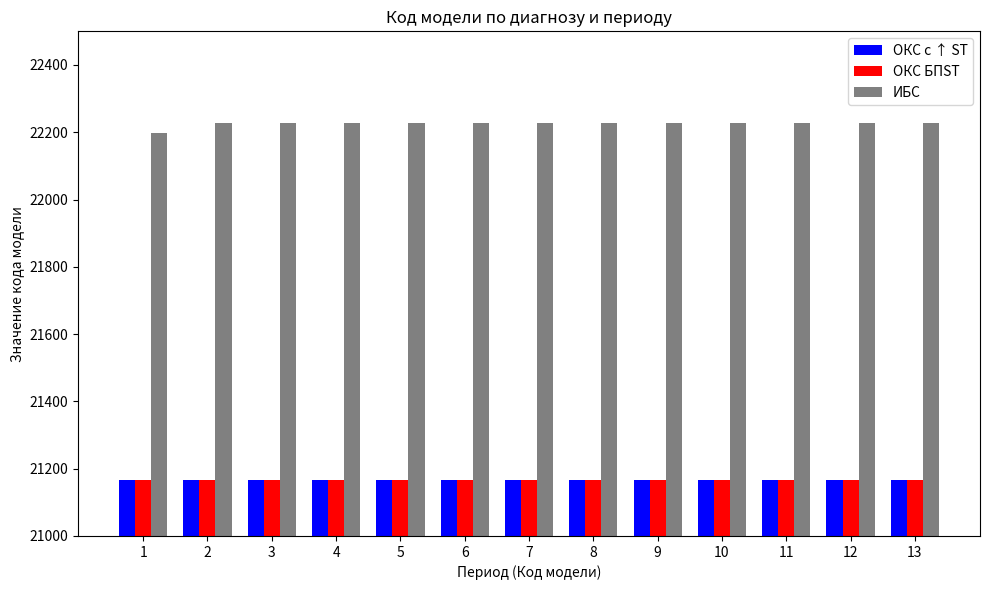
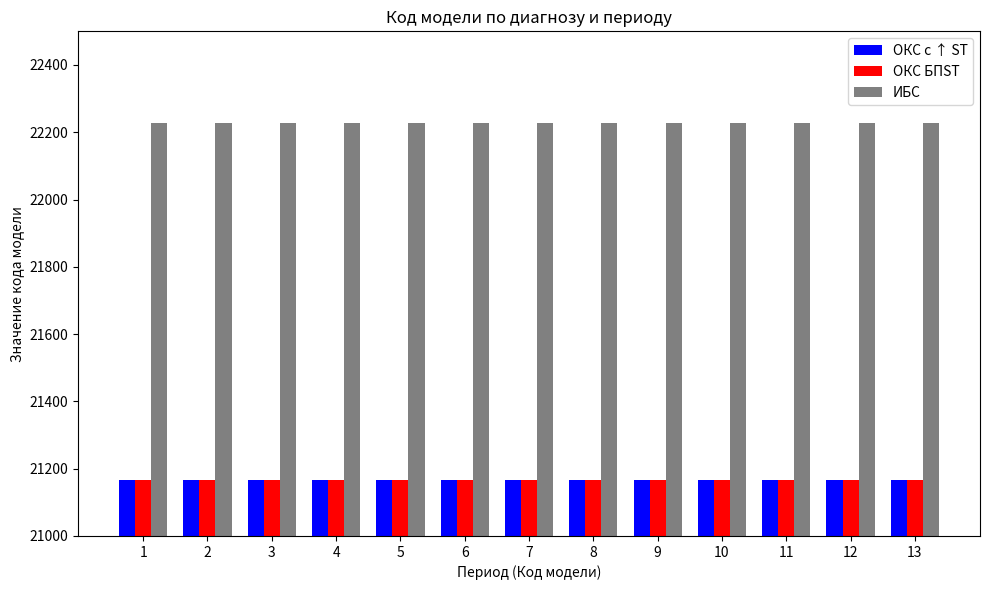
ИБС, 1: 22200 -> 22230
